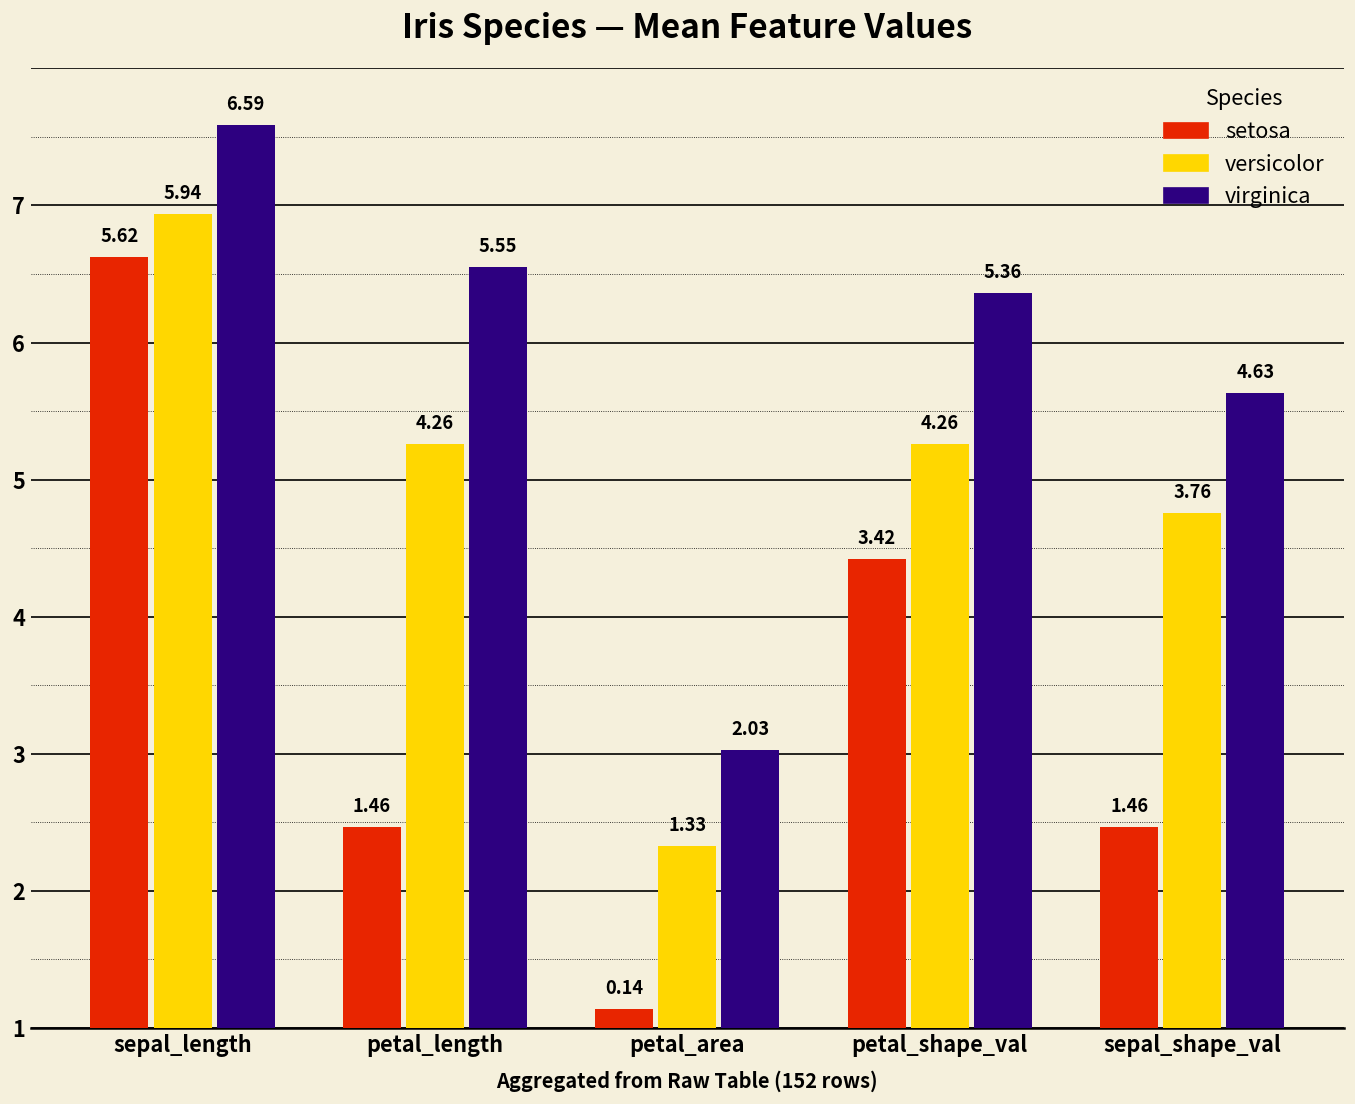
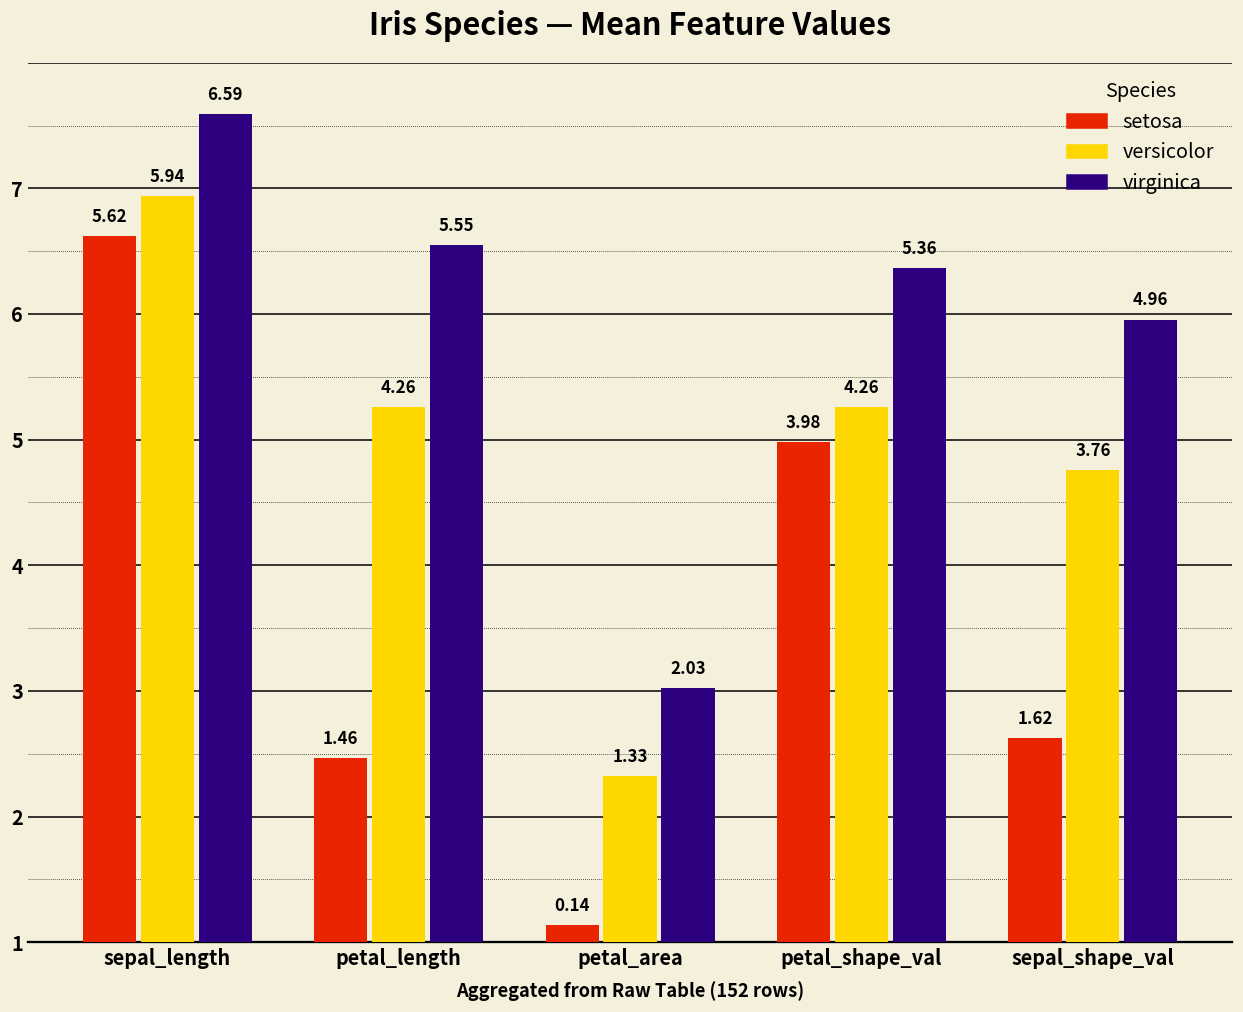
setosa, petal_shape_val: 3.42 -> 3.98
setosa, sepal_shape_val: 1.46 -> 1.62
virginica, sepal_shape_val: 4.63 -> 4.96
